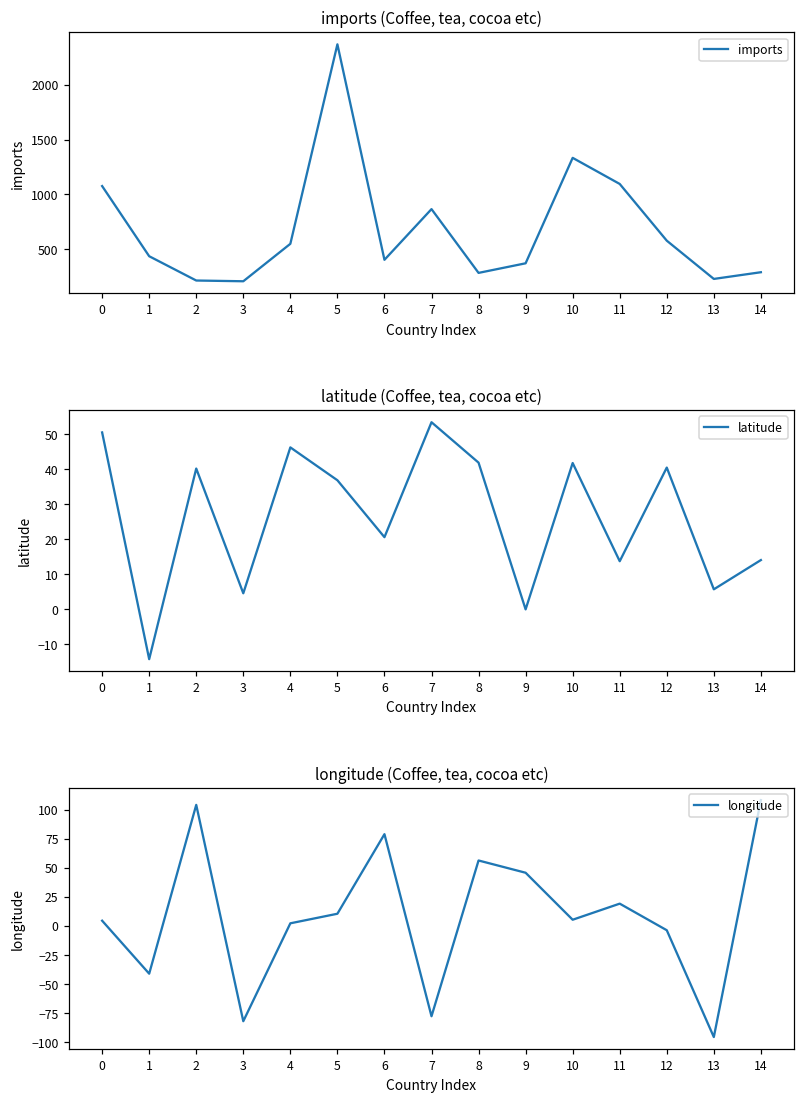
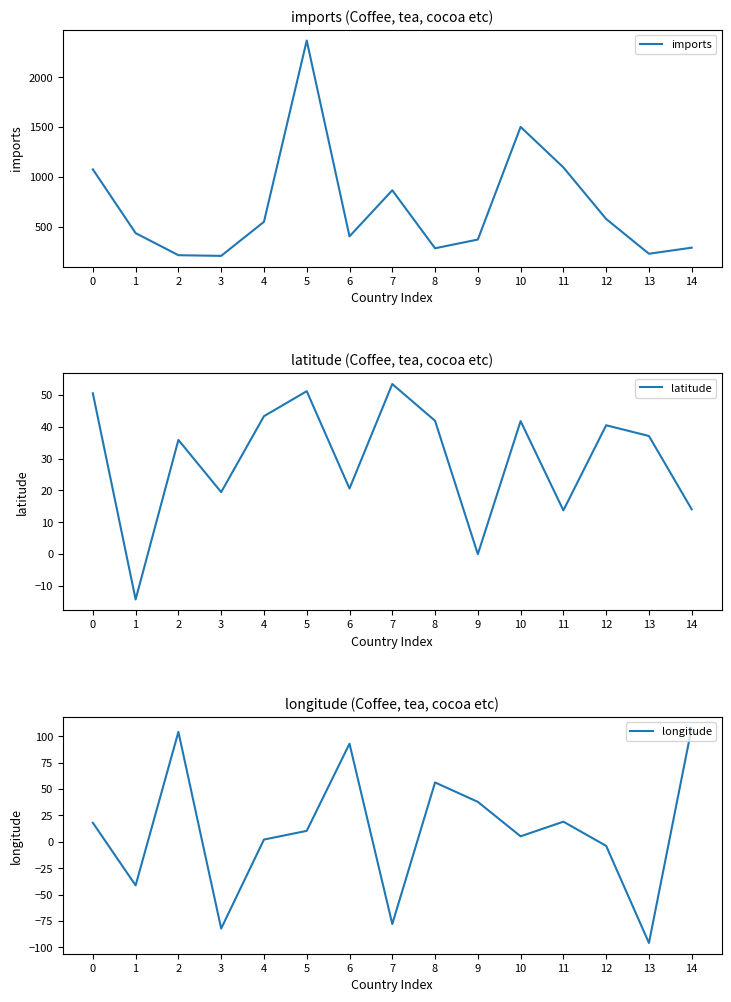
imports (Coffee, tea, cocoa etc), 10: 1300 -> 1500
latitude (Coffee, tea, cocoa etc), 2: 40 -> 36
latitude (Coffee, tea, cocoa etc), 3: 5 -> 19
latitude (Coffee, tea, cocoa etc), 4: 46 -> 43
latitude (Coffee, tea, cocoa etc), 5: 37 -> 51
latitude (Coffee, tea, cocoa etc), 13: 6 -> 37
longitude (Coffee, tea, cocoa etc), 0: 4 -> 18
longitude (Coffee, tea, cocoa etc), 6: 79 -> 93
longitude (Coffee, tea, cocoa etc), 9: 46 -> 38
